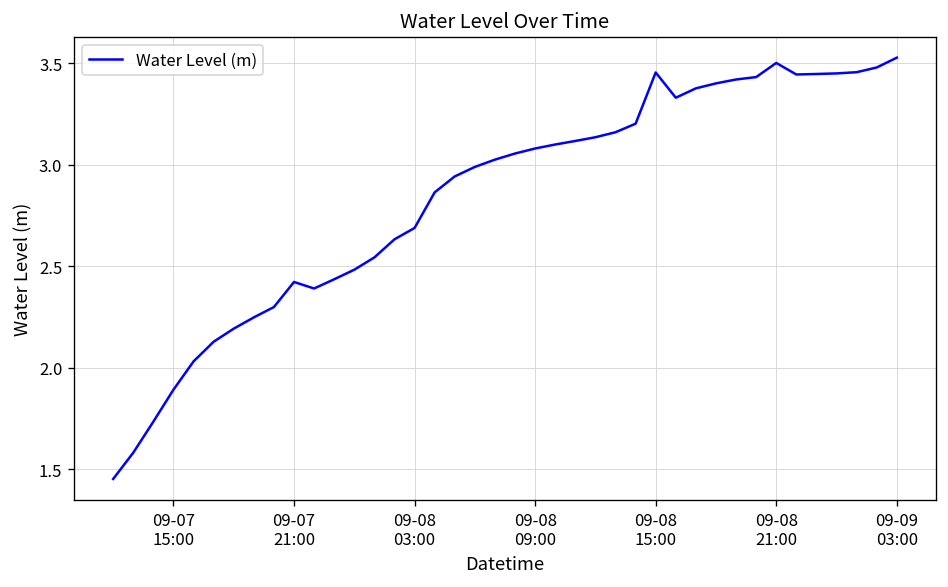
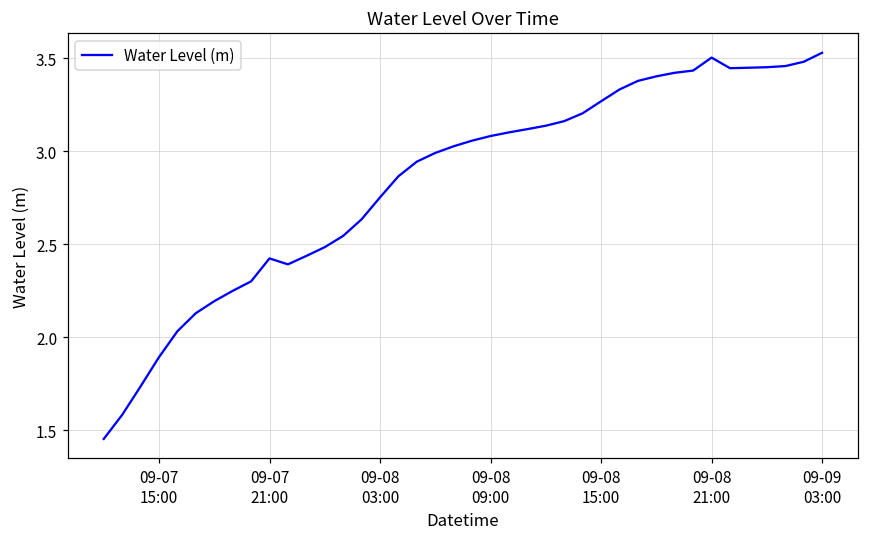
09-08 03:00: 2.69 -> 2.75
09-08 15:00: 3.46 -> 3.27
